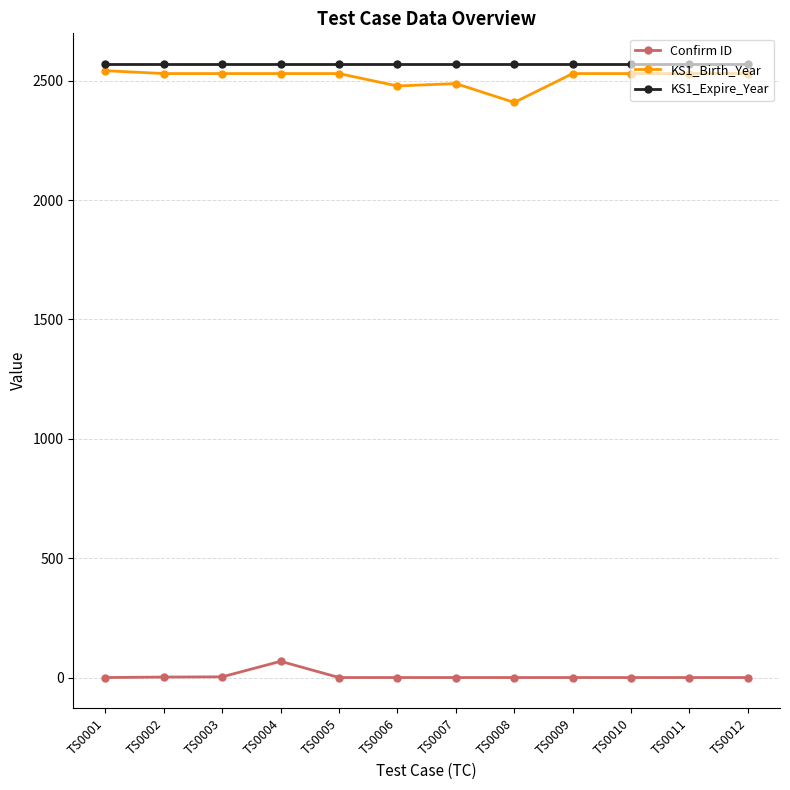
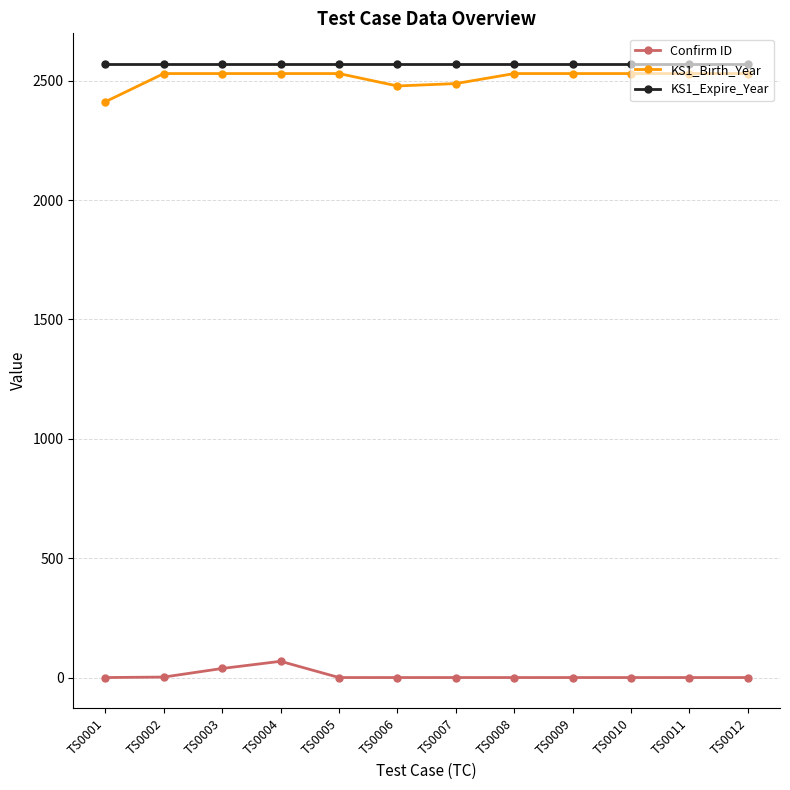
KS1_Birth_Year, TS0001: 2540 -> 2410
Confirm ID, TS0003: 0 -> 40
KS1_Birth_Year, TS0008: 2410 -> 2530
